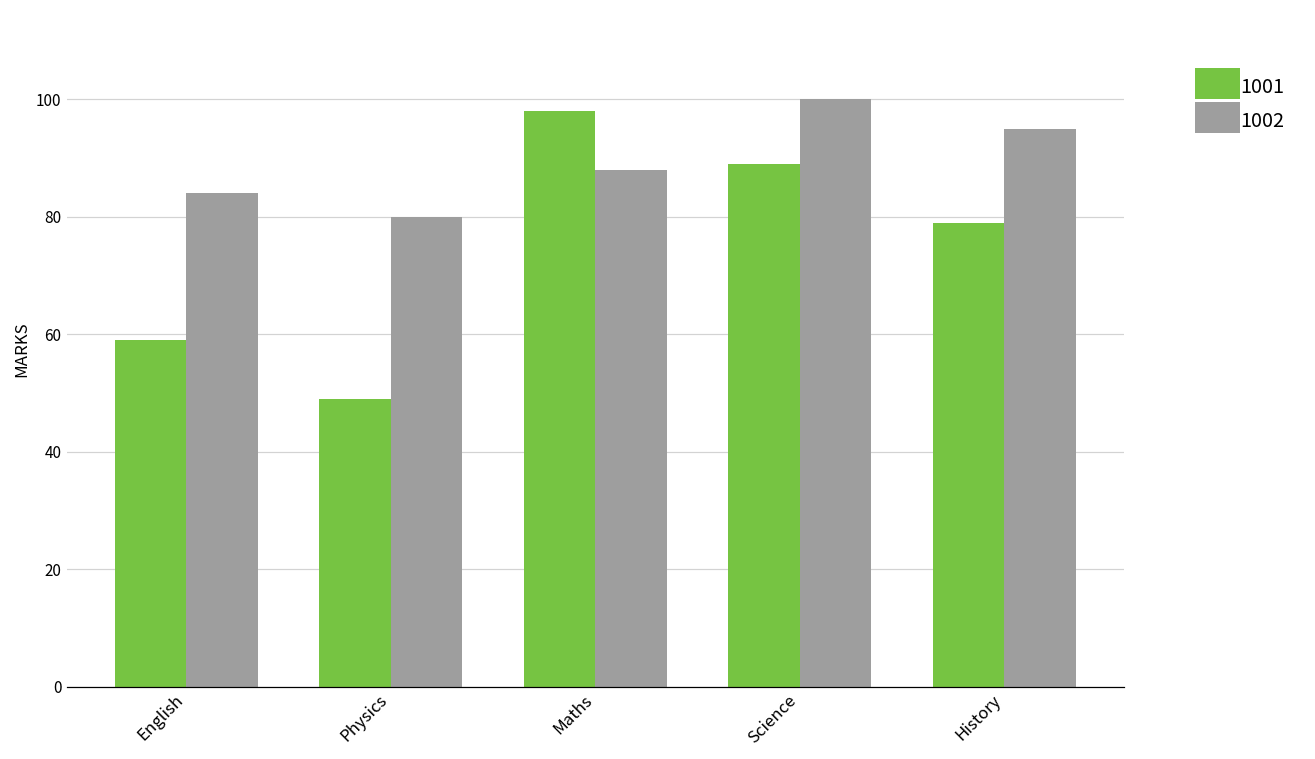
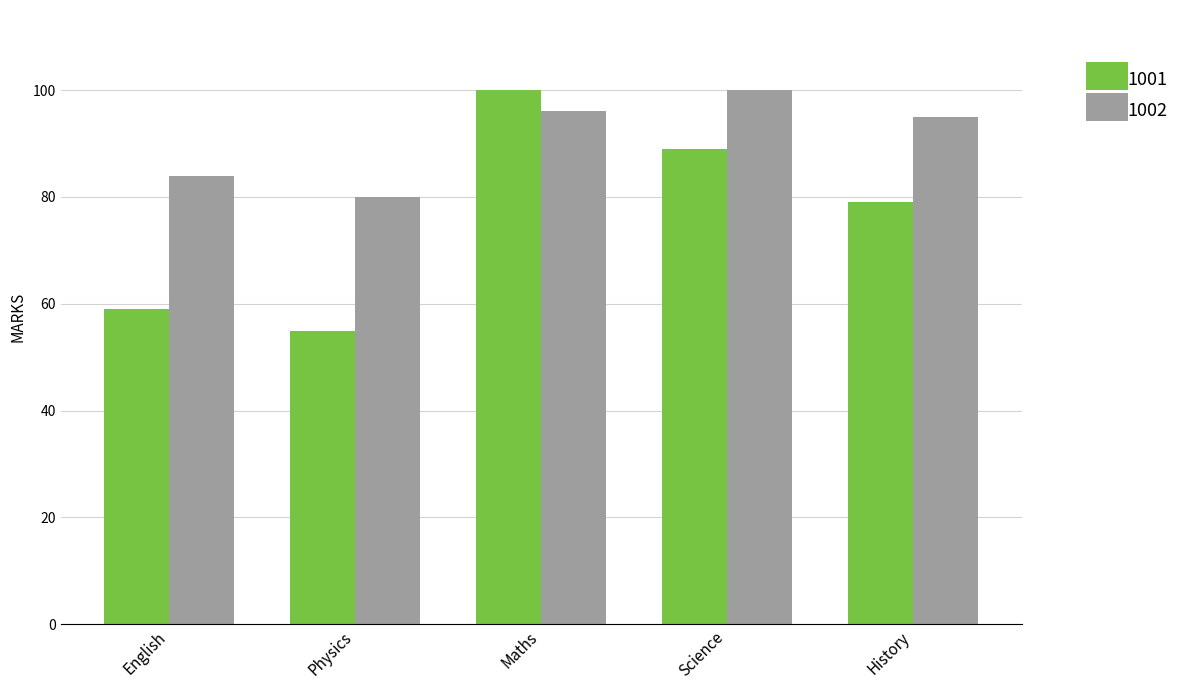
1001, Physics: 49 -> 55
1001, Maths: 98 -> 100
1002, Maths: 88 -> 96
